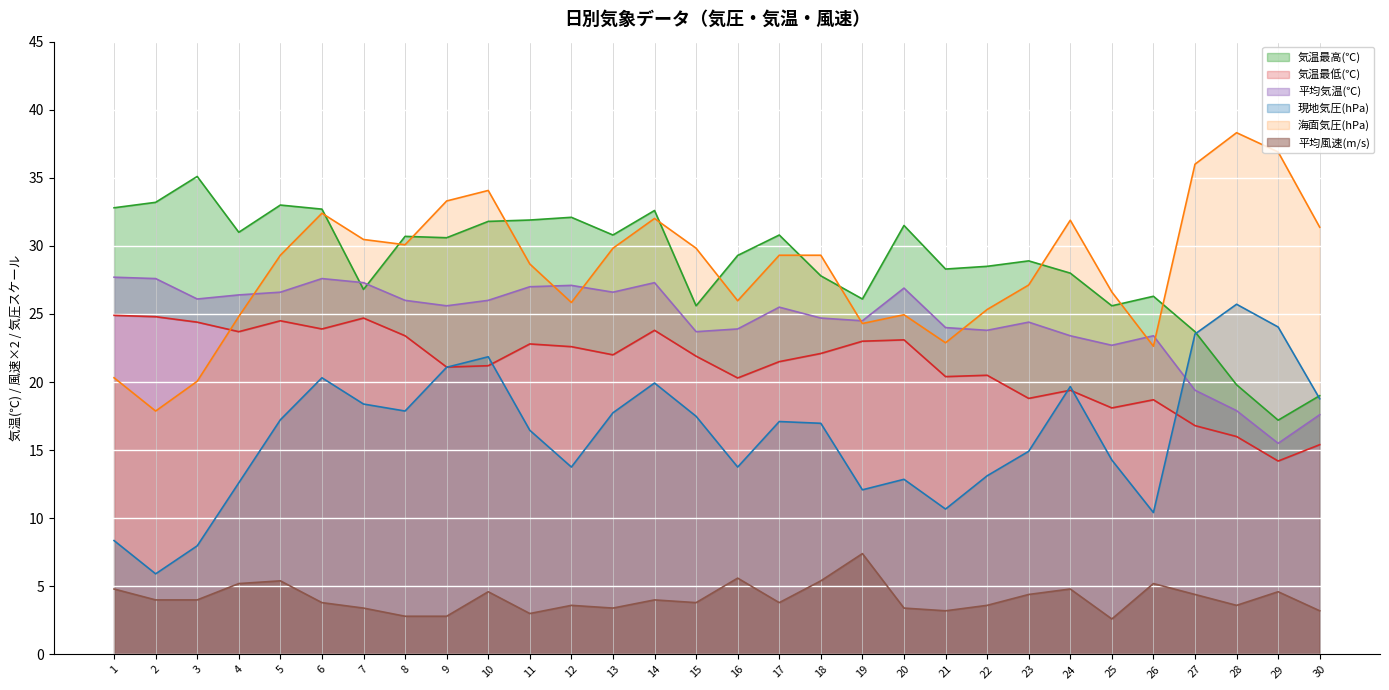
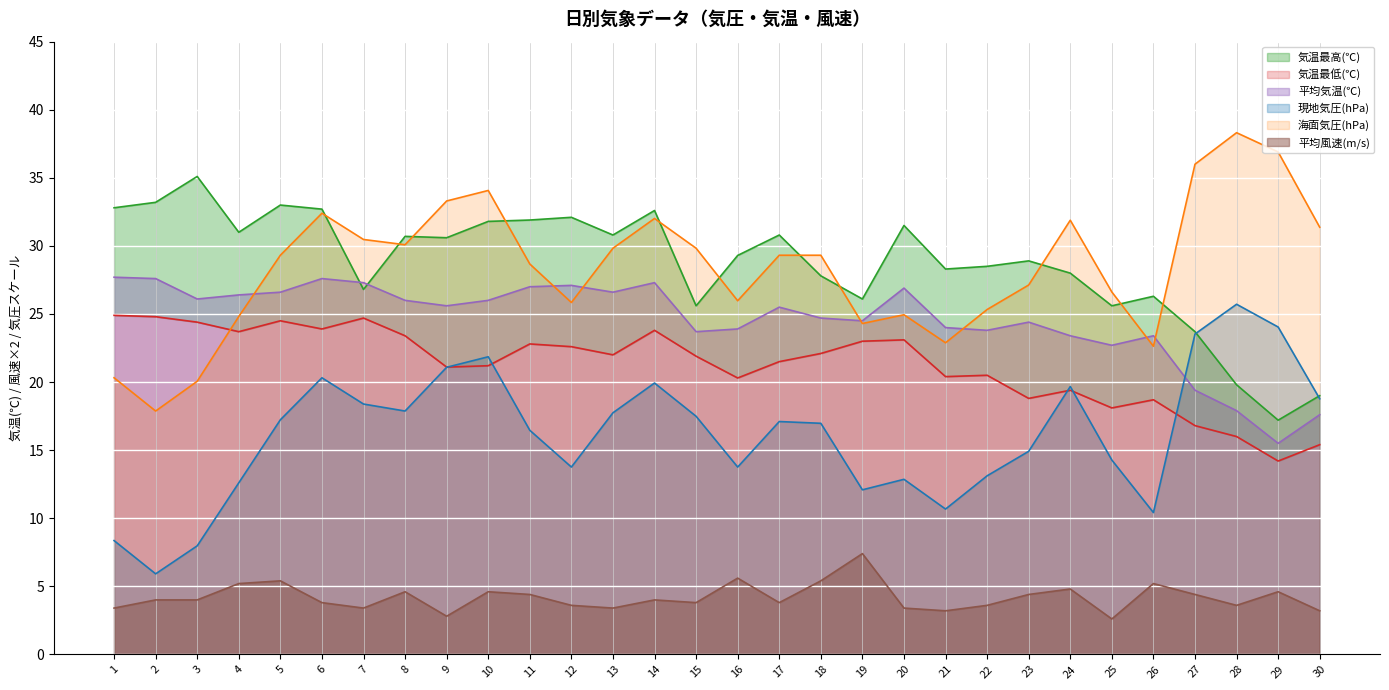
平均風速(m/s), 1: 4.8 -> 3.4
平均風速(m/s), 8: 2.8 -> 4.6
平均風速(m/s), 11: 3.0 -> 4.4
